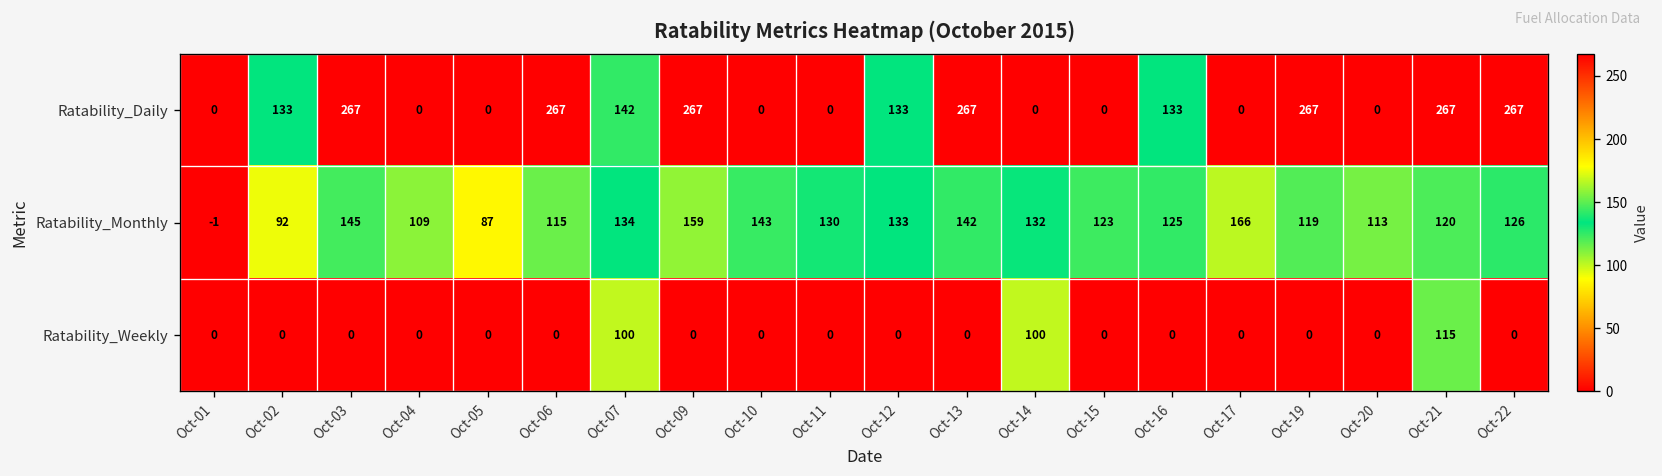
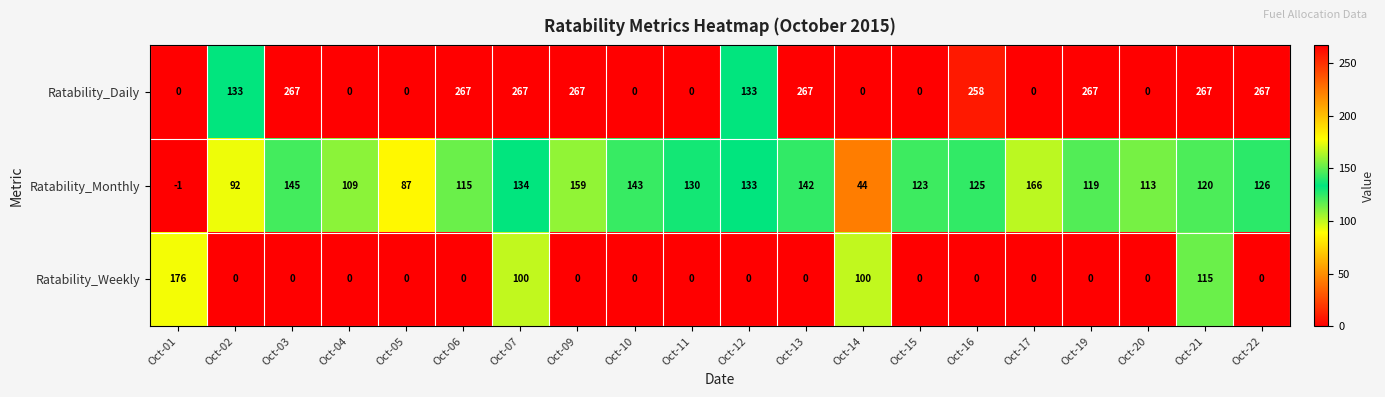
Ratability_Daily, Oct-07: 142 -> 267
Ratability_Daily, Oct-16: 133 -> 258
Ratability_Monthly, Oct-14: 132 -> 44
Ratability_Weekly, Oct-01: 0 -> 176
